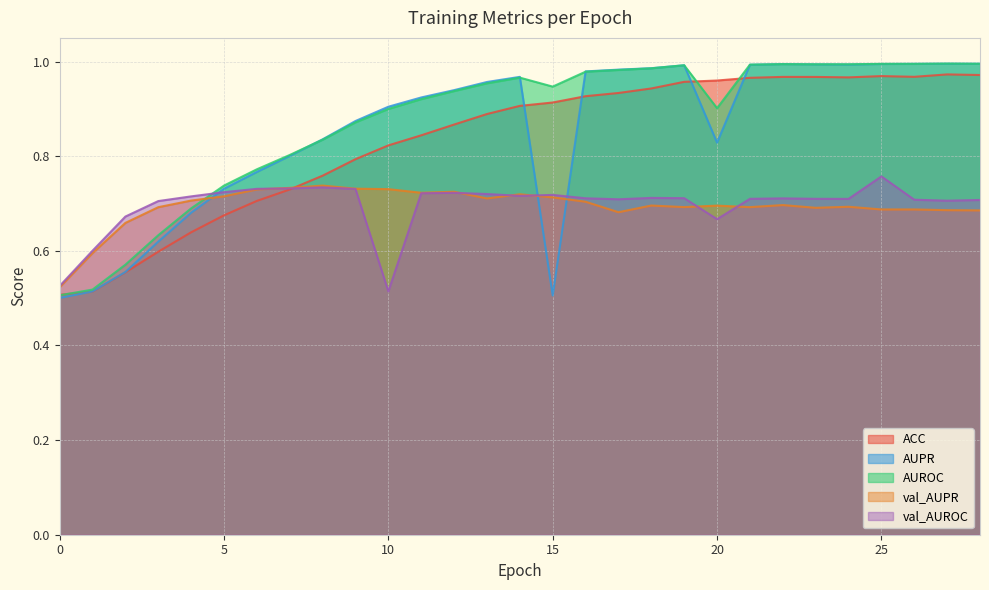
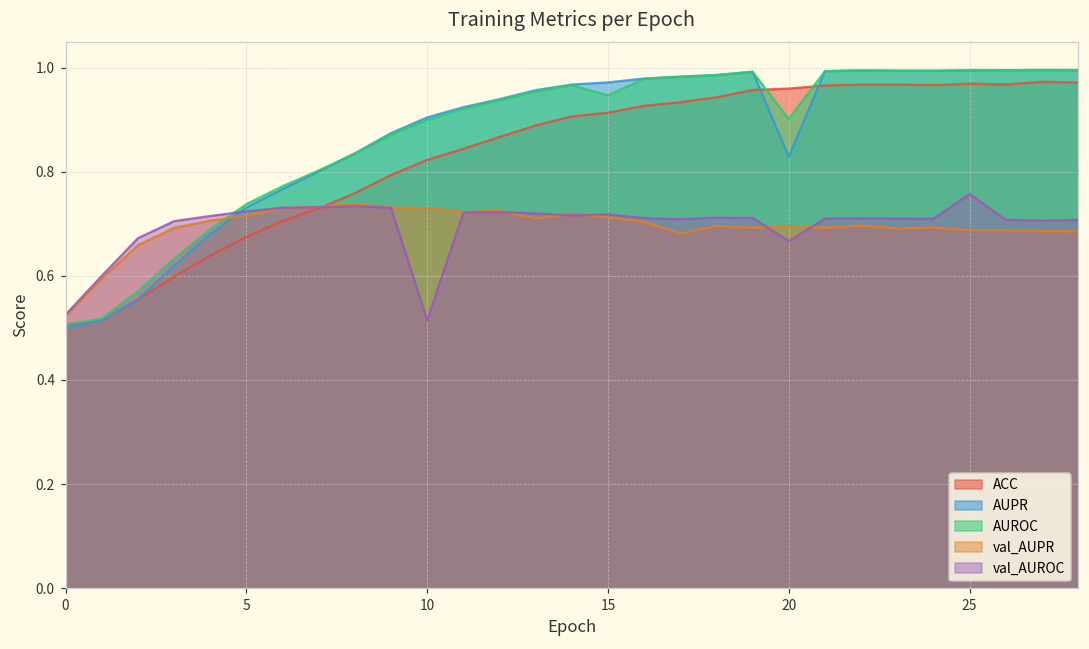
AUPR, 15: 0.51 -> 0.97
